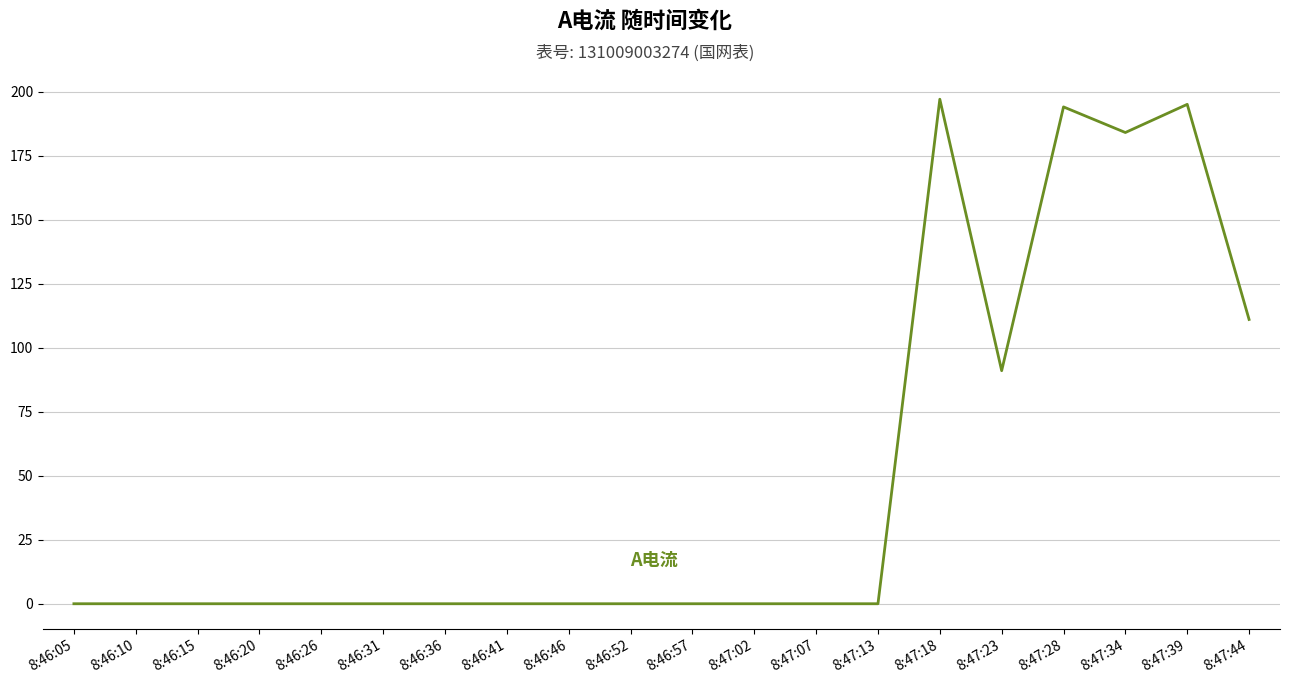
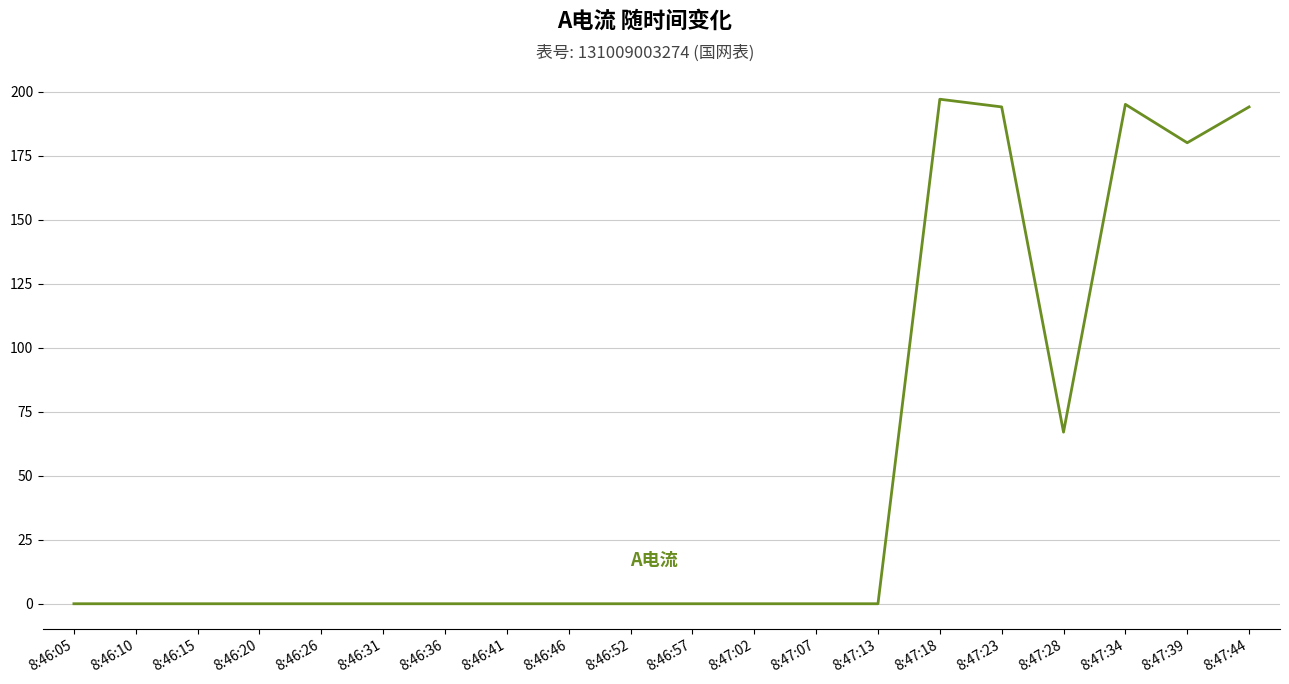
8:47:23: 91 -> 194
8:47:28: 194 -> 67
8:47:34: 184 -> 195
8:47:39: 195 -> 180
8:47:44: 111 -> 194
